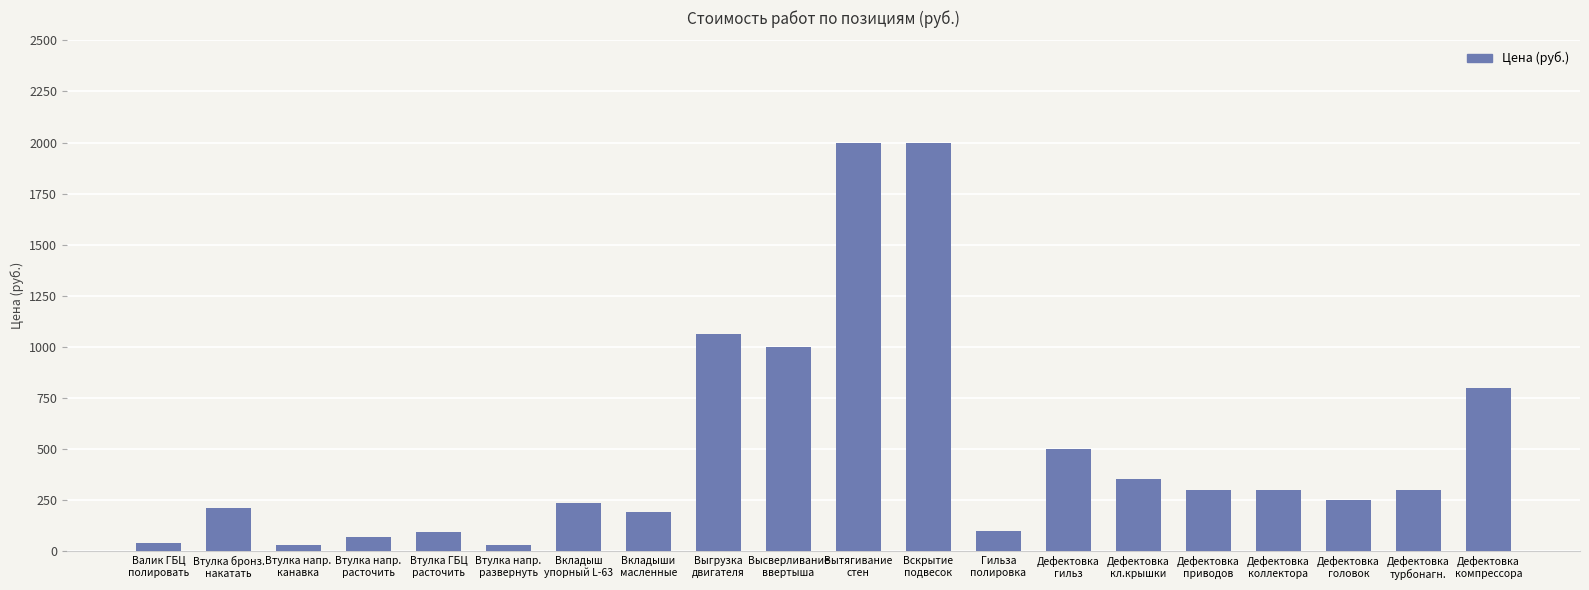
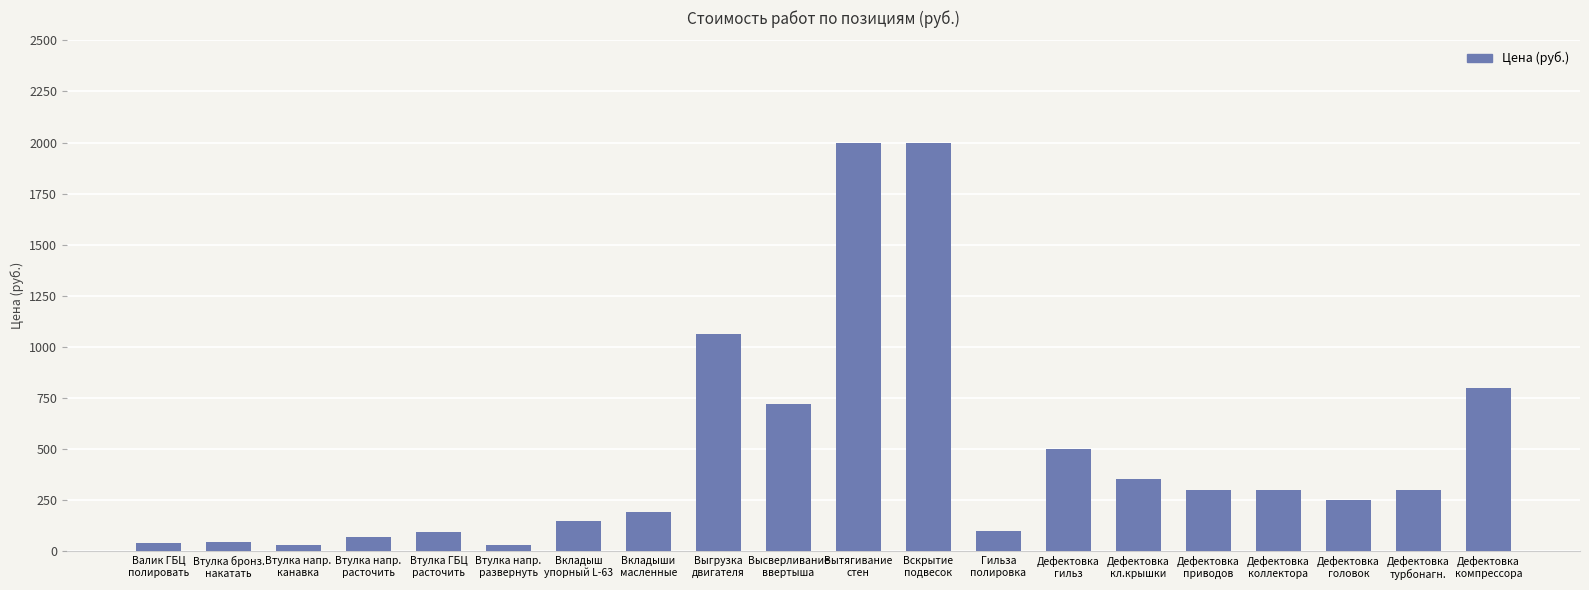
Втулка бронз. накатать: 210 -> 50
Вкладыш упорный L-63: 240 -> 150
Высверливание ввертыша: 1000 -> 720
